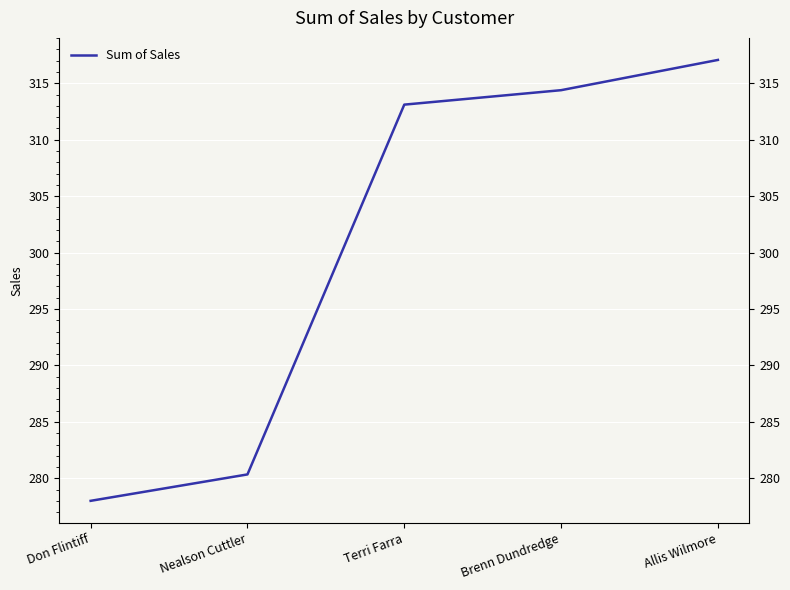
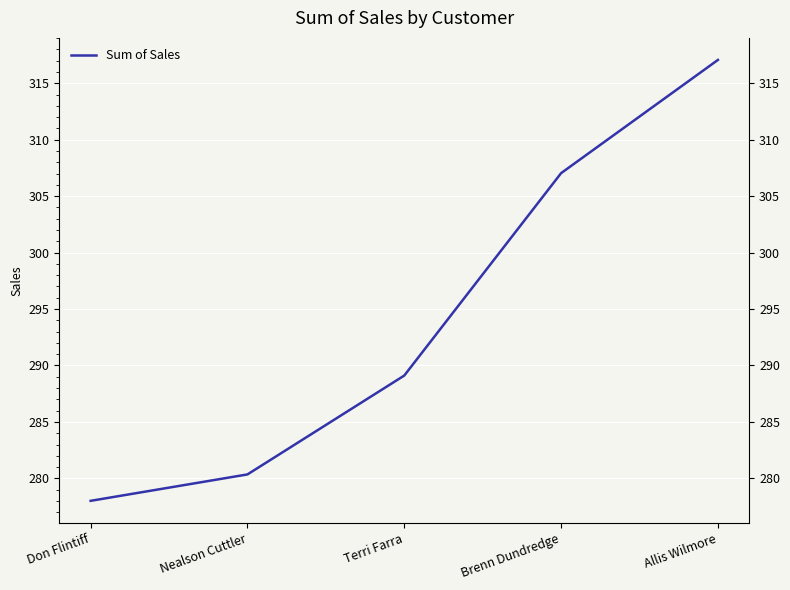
Terri Farra: 313.1 -> 289.1
Brenn Dundredge: 314.4 -> 307.0
